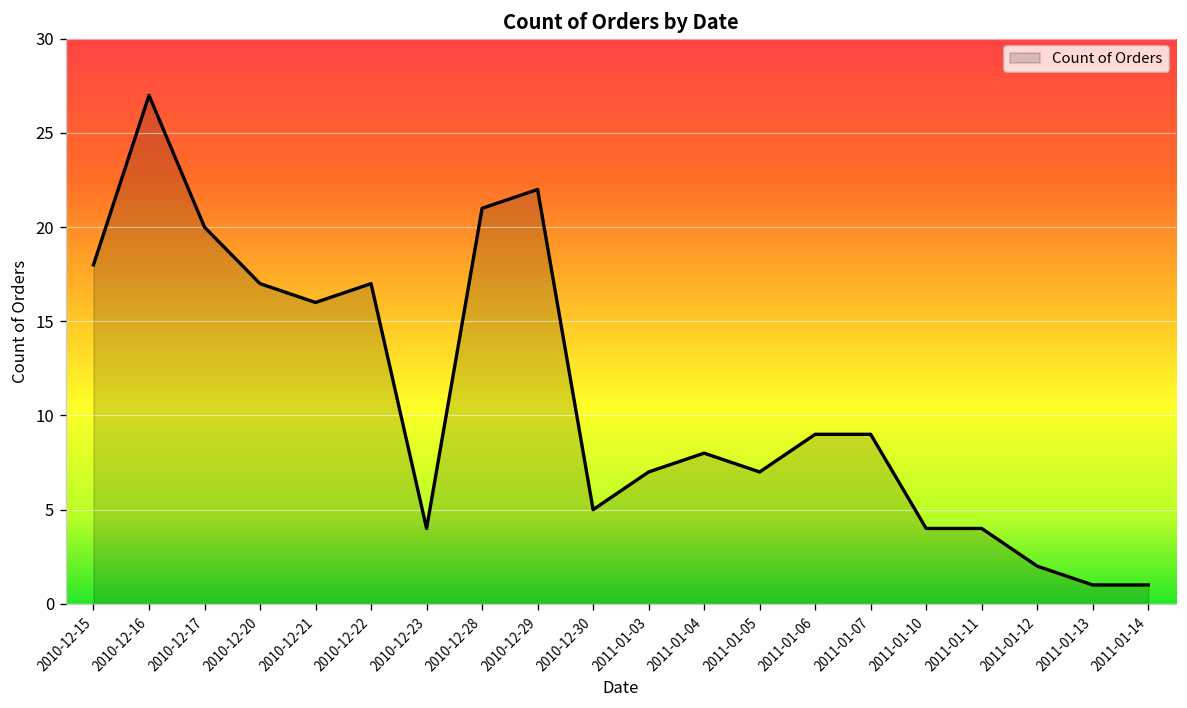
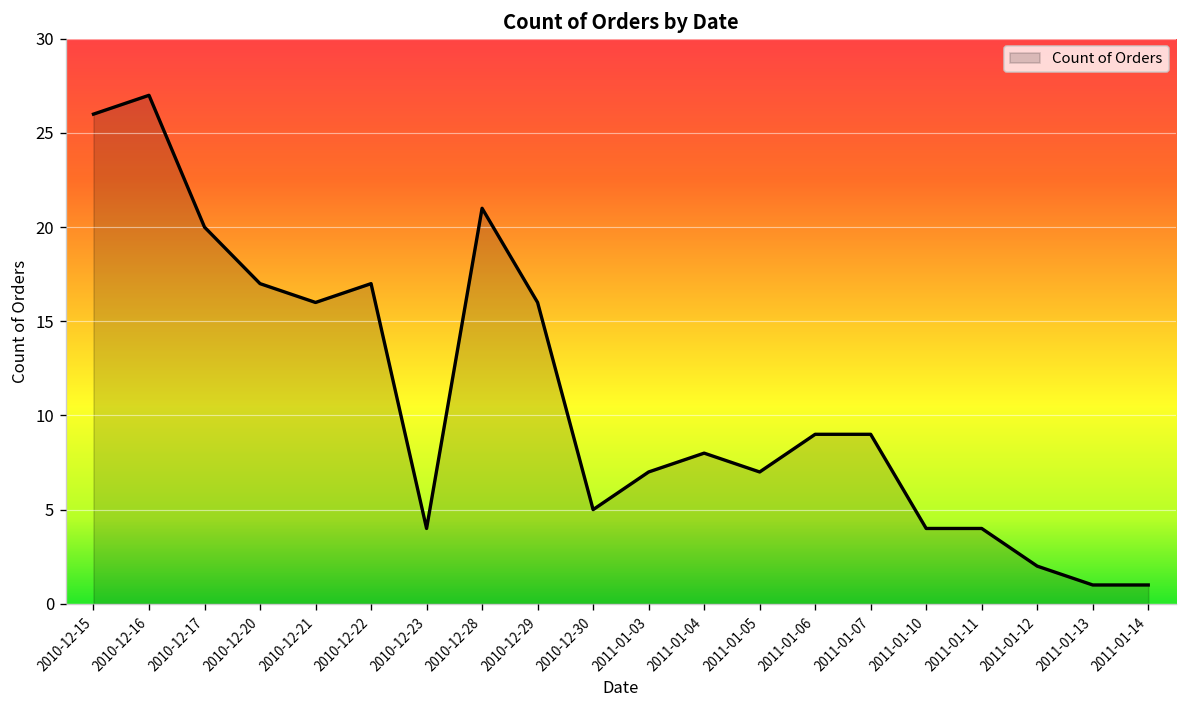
2010-12-15: 18 -> 26
2010-12-29: 22 -> 16
